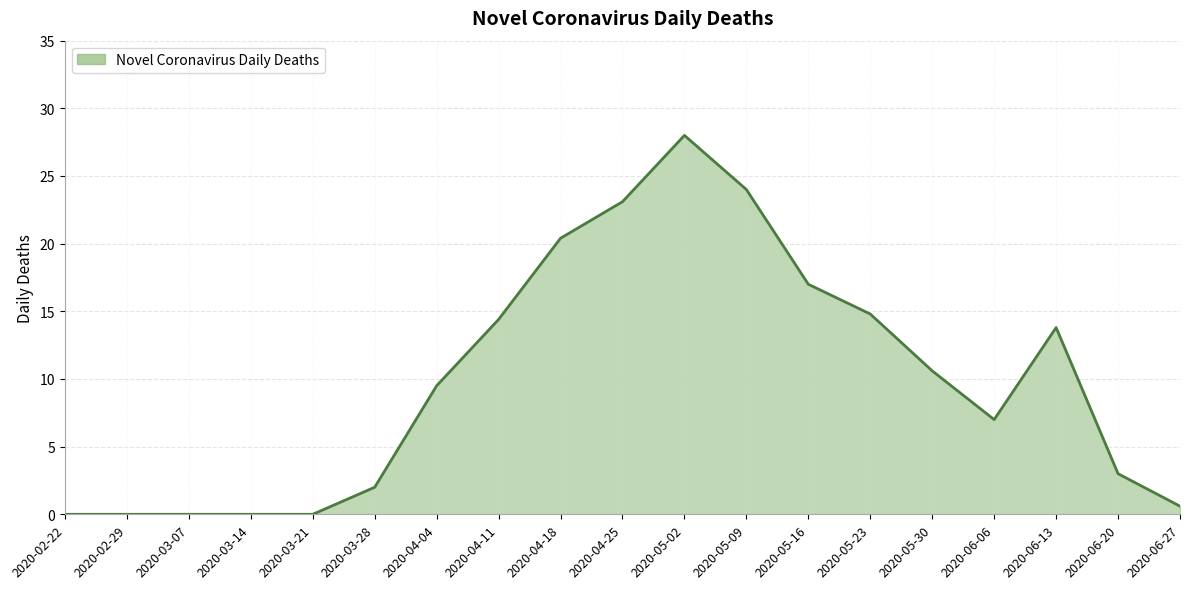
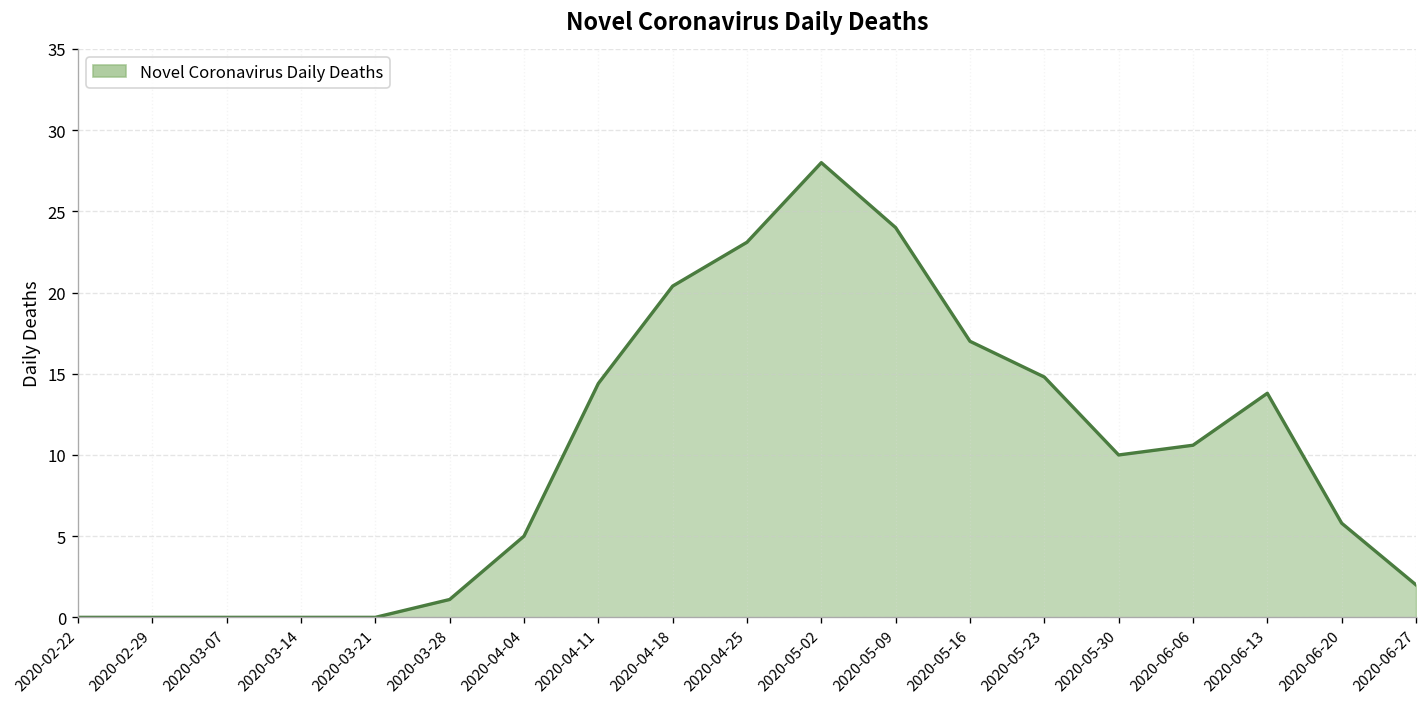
2020-03-28: 2.0 -> 1.1
2020-04-04: 9.5 -> 5.0
2020-05-30: 10.6 -> 10.0
2020-06-06: 7.0 -> 10.6
2020-06-20: 3.0 -> 5.8
2020-06-27: 0.6 -> 2.0
